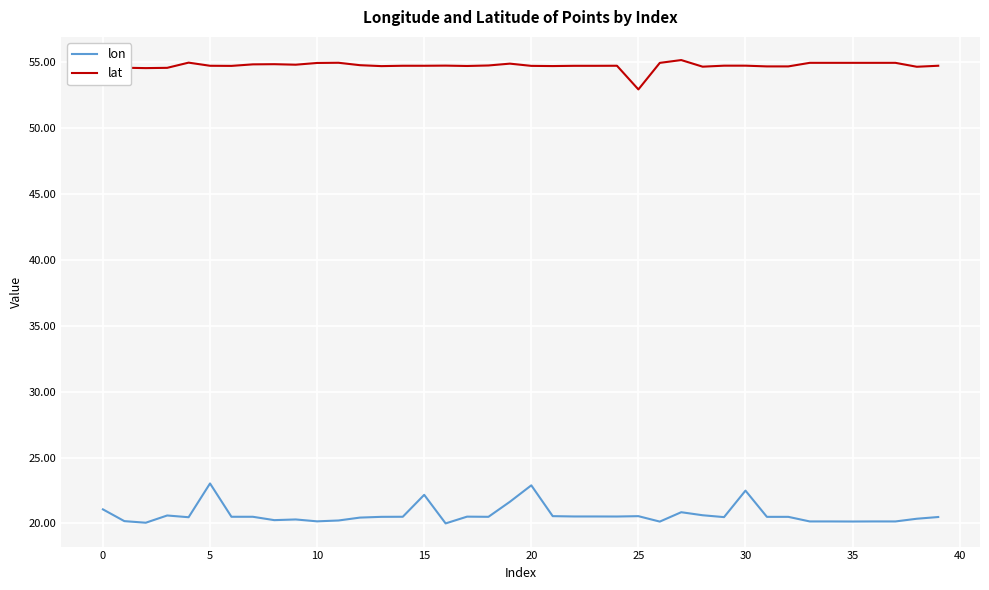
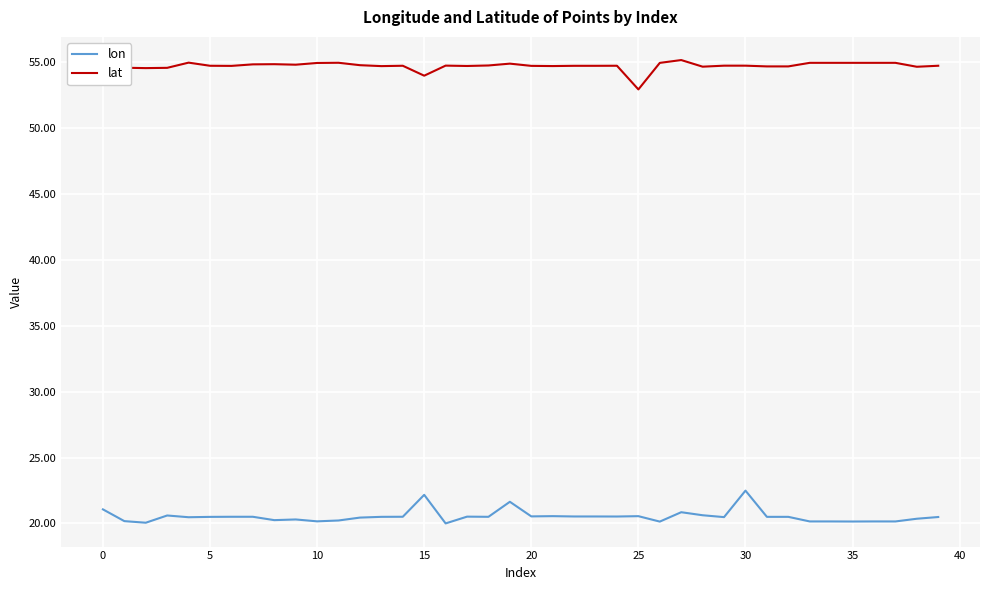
lon, 5: 23.0 -> 20.5
lat, 15: 54.7 -> 54.0
lon, 20: 22.9 -> 20.5
